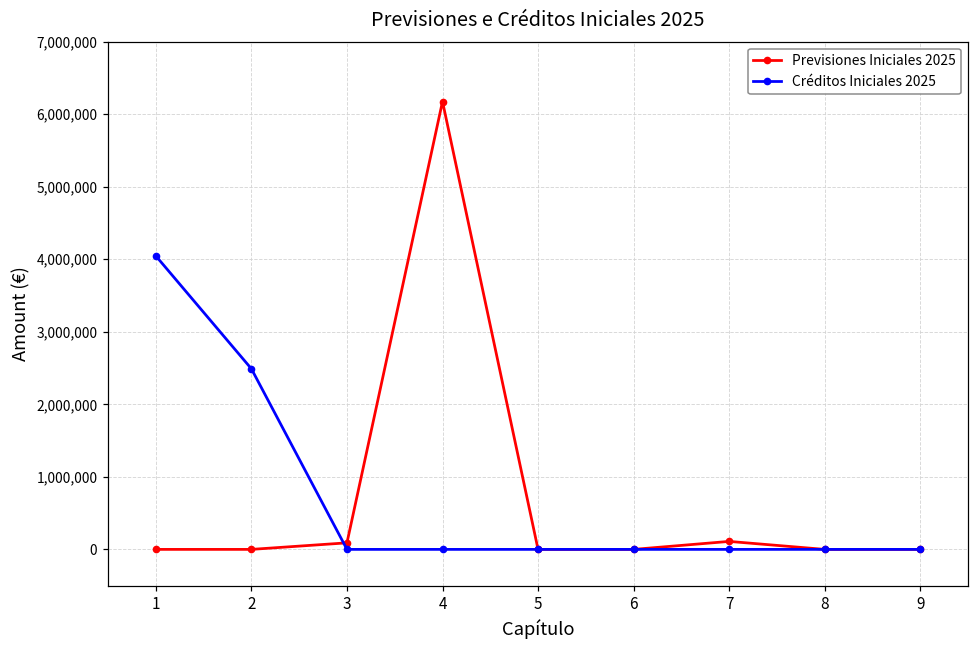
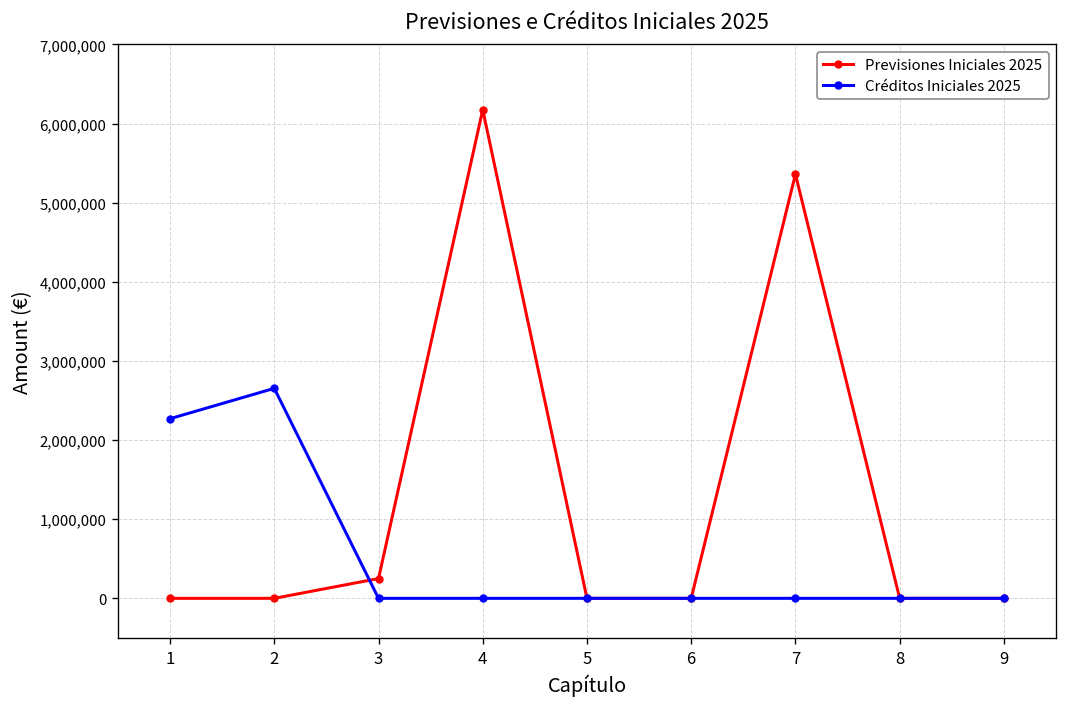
Créditos Iniciales 2025, 1: 4,000,000 -> 2,300,000
Créditos Iniciales 2025, 2: 2,500,000 -> 2,700,000
Previsiones Iniciales 2025, 3: 100,000 -> 300,000
Previsiones Iniciales 2025, 7: 100,000 -> 5,400,000
